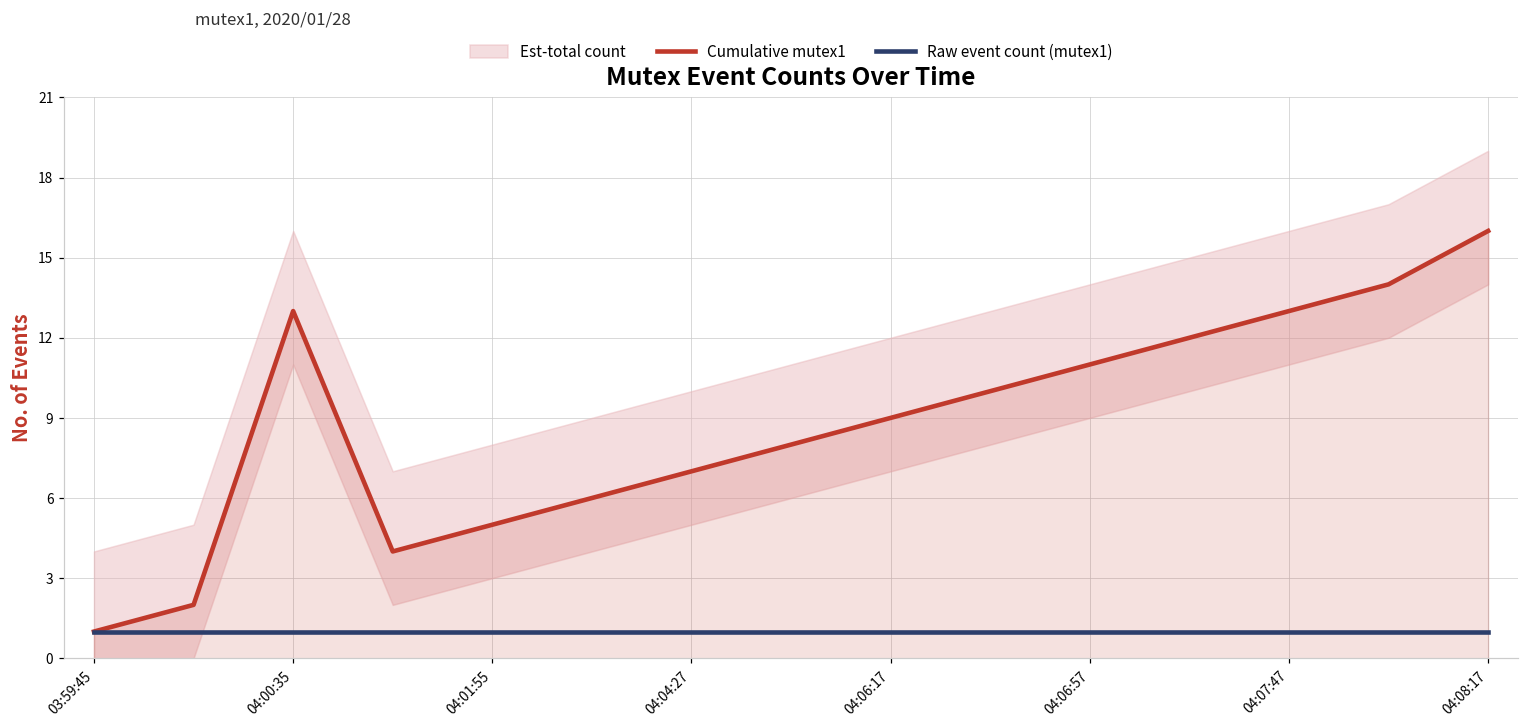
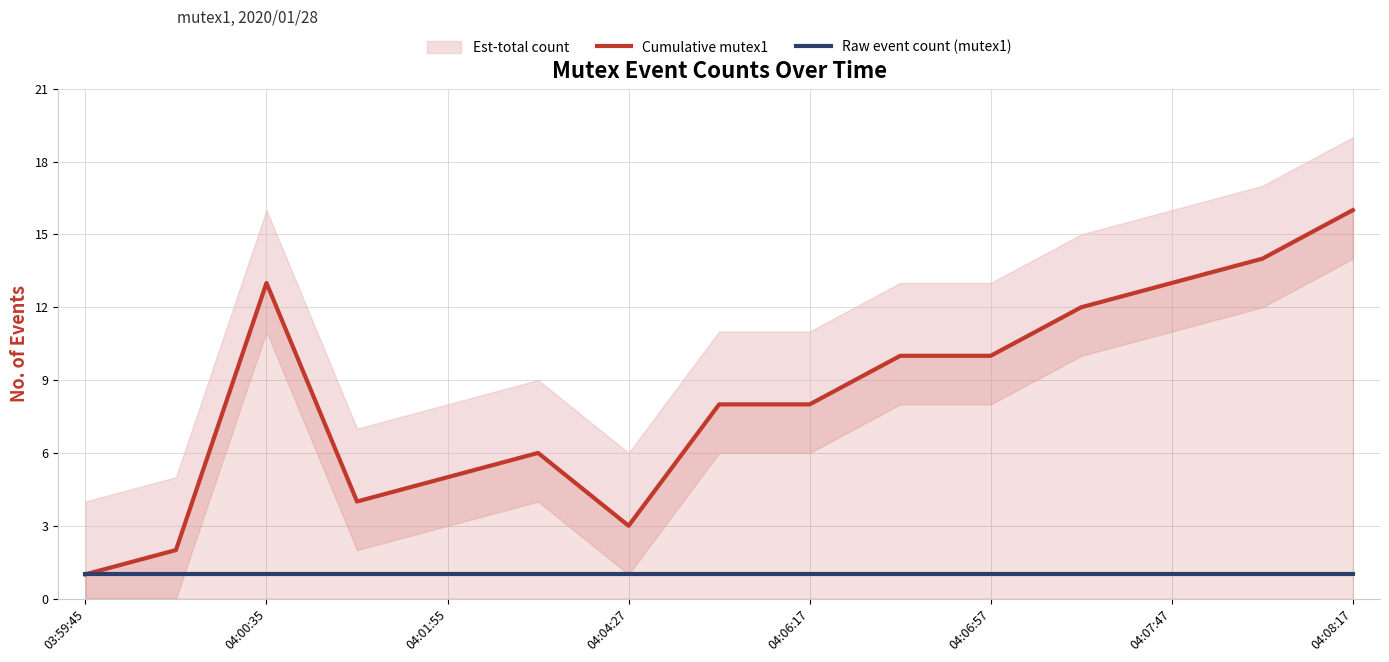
Cumulative mutex1, 04:04:27: 7 -> 3
Cumulative mutex1, 04:06:17: 9 -> 8
Cumulative mutex1, 04:06:57: 11 -> 10
